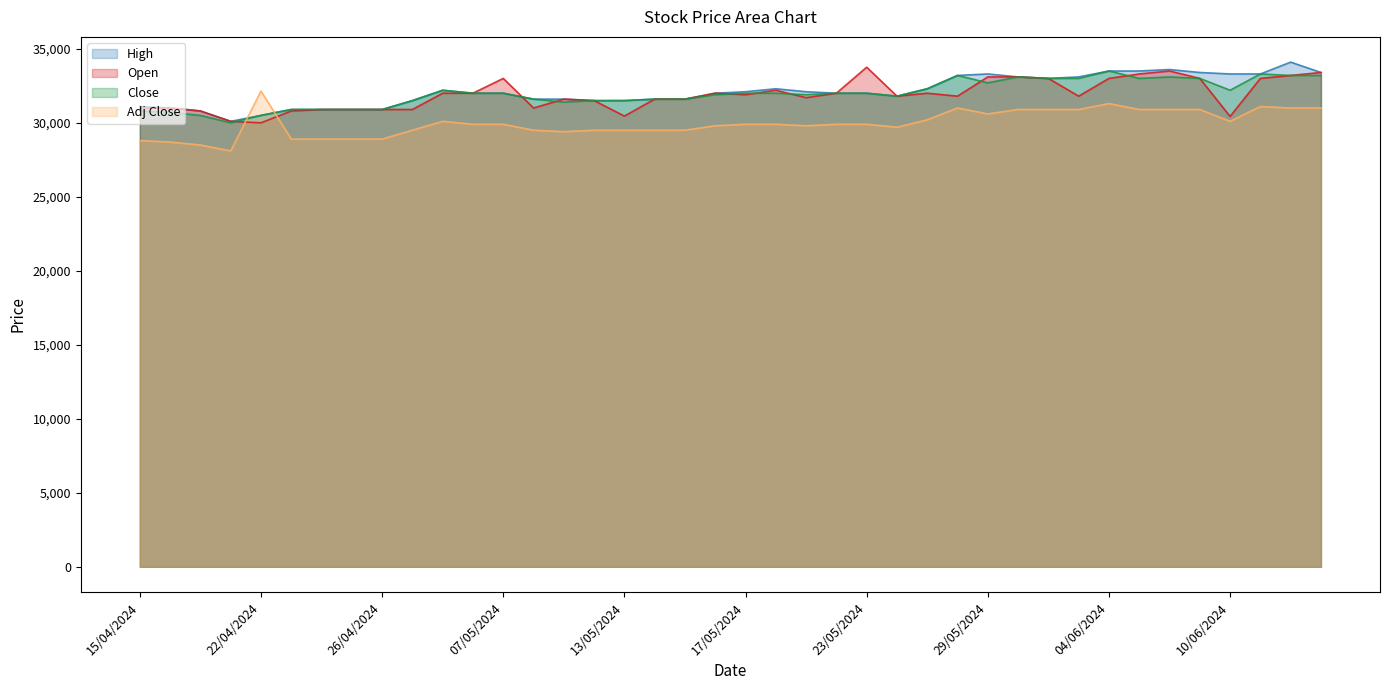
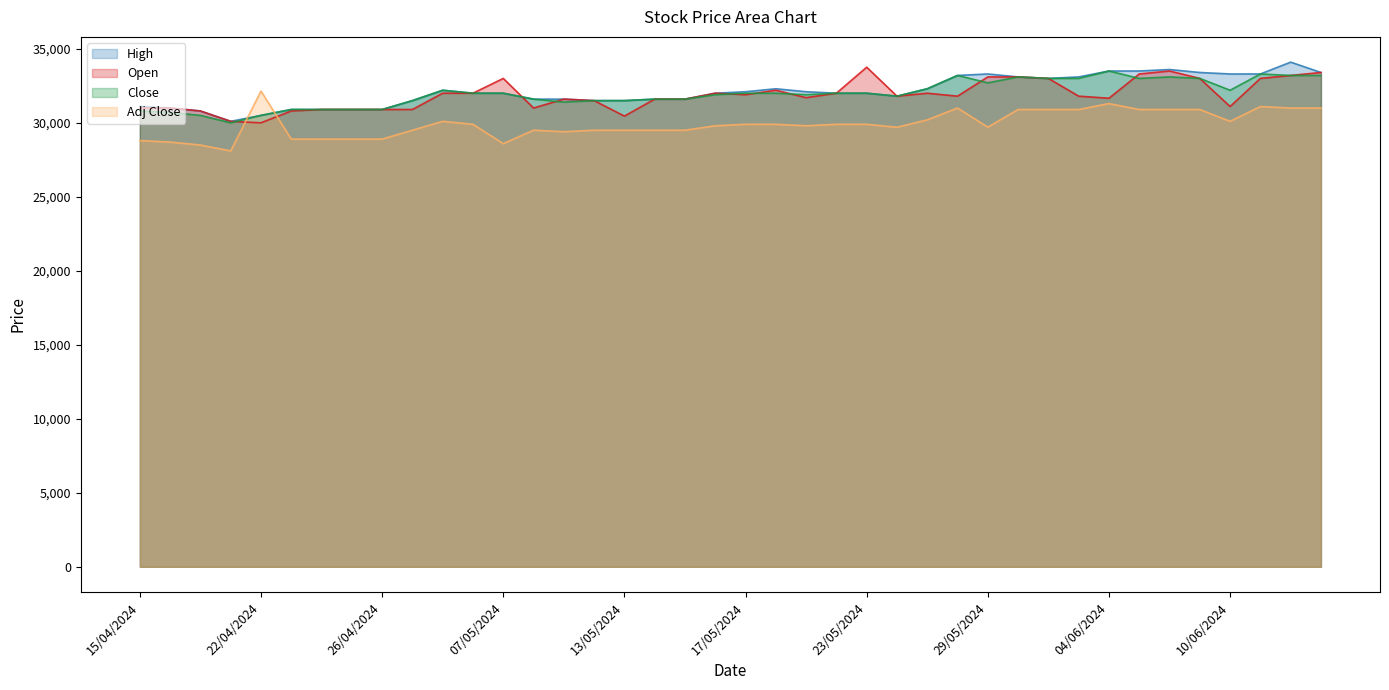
Adj Close, 07/05/2024: 29,900 -> 28,600
Adj Close, 29/05/2024: 30,600 -> 29,700
Open, 04/06/2024: 33,000 -> 31,700
Open, 10/06/2024: 30,400 -> 31,100
